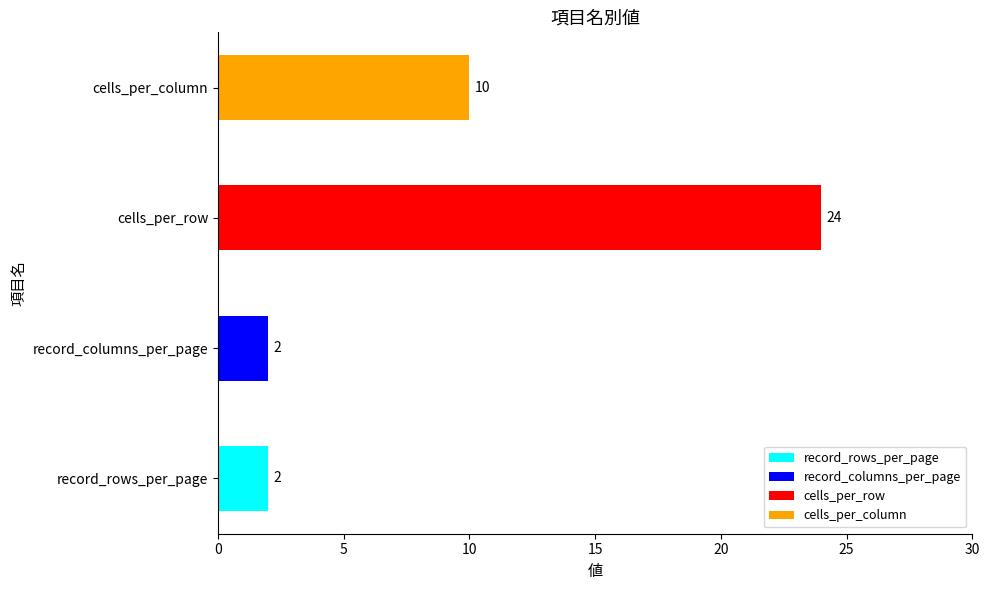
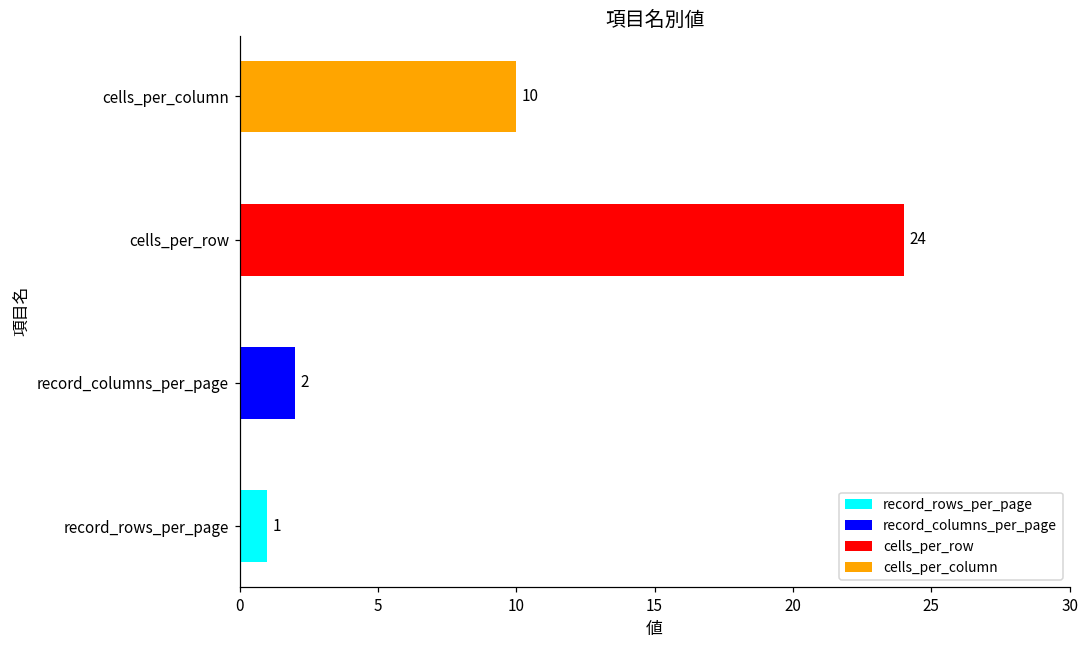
record_rows_per_page: 2 -> 1
